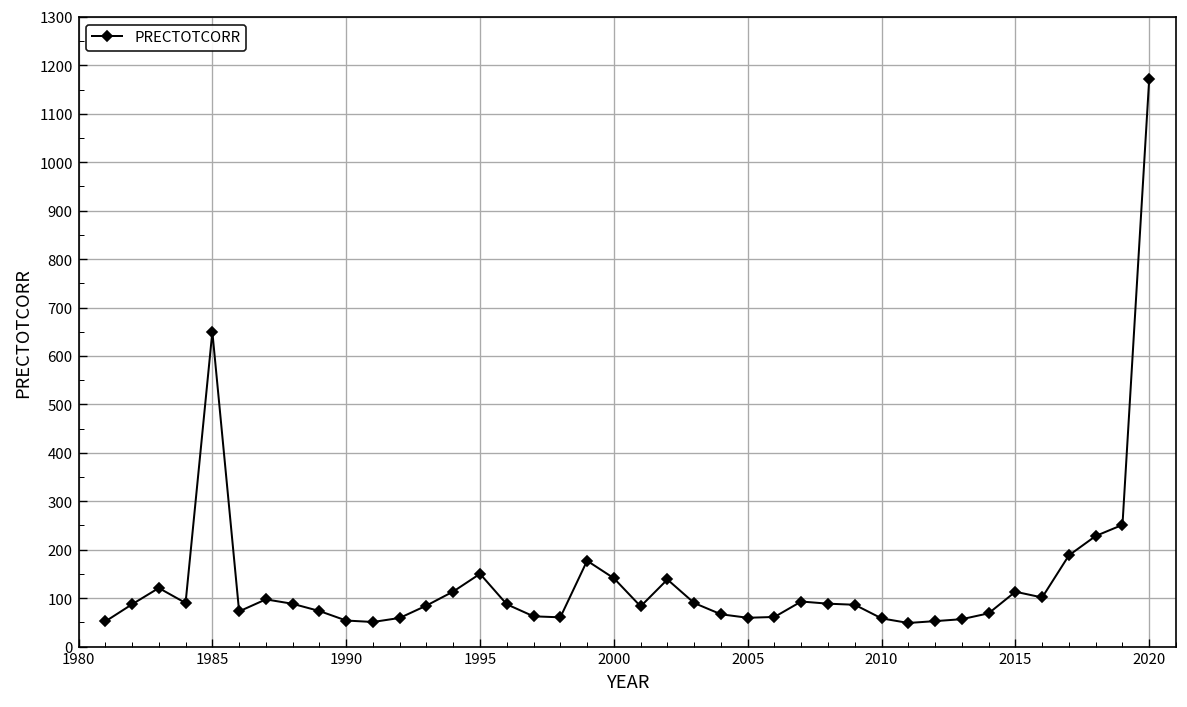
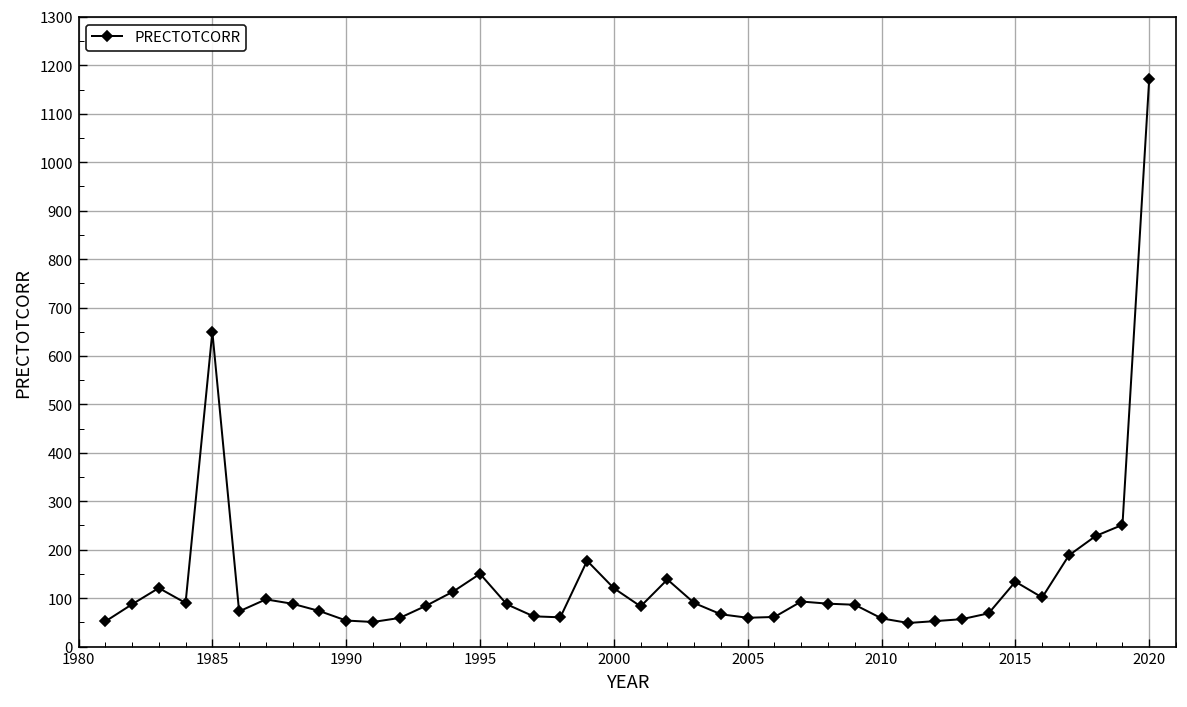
2000: 140 -> 120
2015: 110 -> 130
